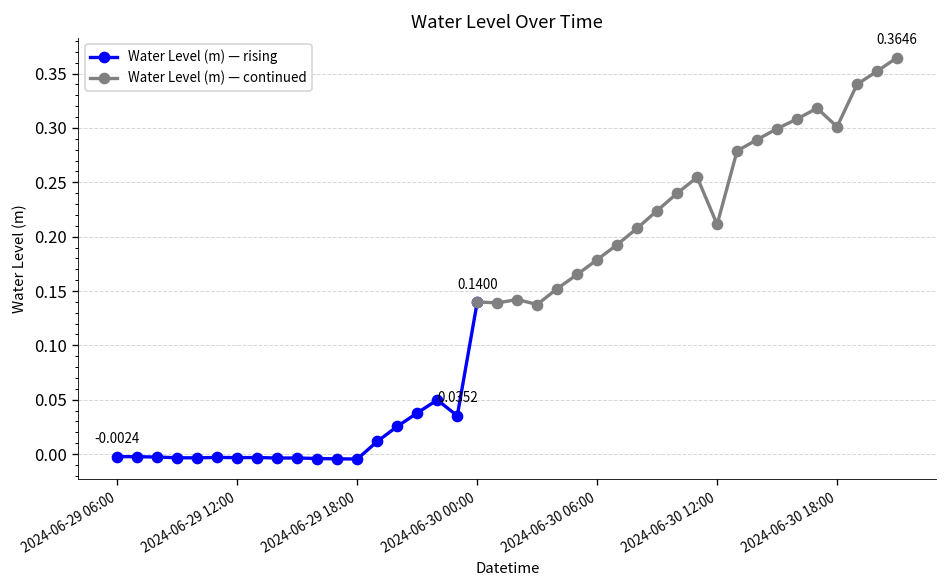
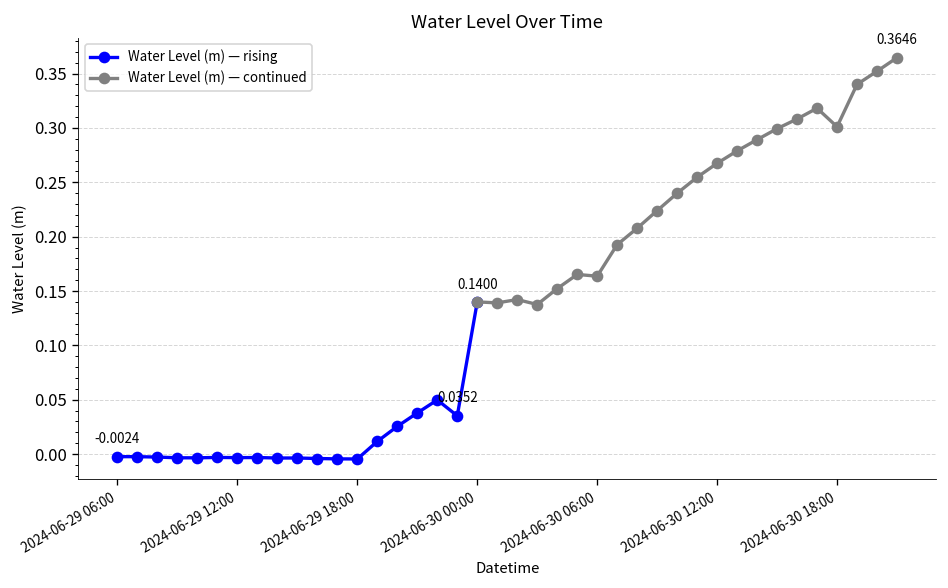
Water Level (m) — continued, 2024-06-30 06:00: 0.18 -> 0.16
Water Level (m) — continued, 2024-06-30 12:00: 0.21 -> 0.27
